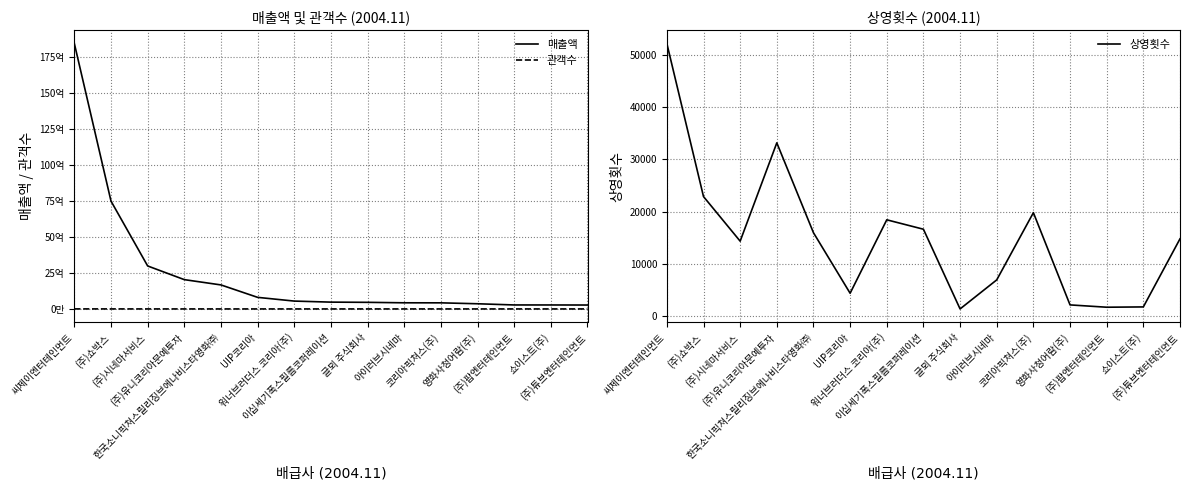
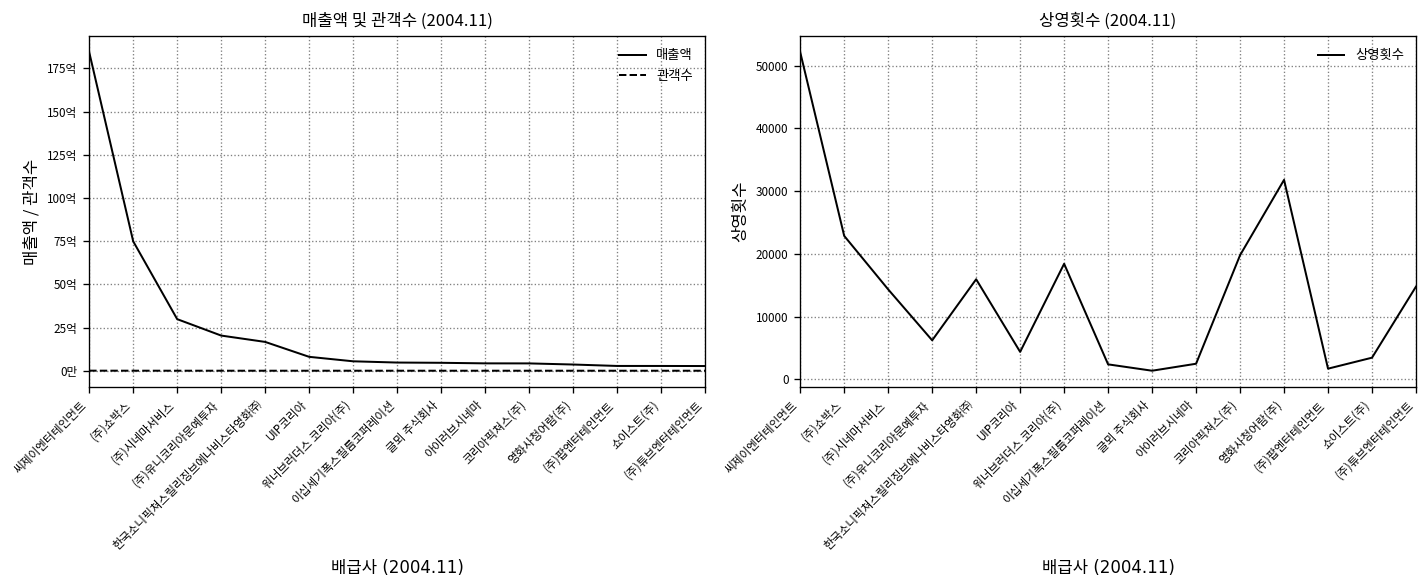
상영횟수 (2004.11), (주)유니코리아문예투자: 33000 -> 6000
상영횟수 (2004.11), 이십세기폭스필름코퍼레이션: 17000 -> 2000
상영횟수 (2004.11), 아이러브시네마: 7000 -> 3000
상영횟수 (2004.11), 영화사청어람(주): 2000 -> 32000
상영횟수 (2004.11), 쇼이스트(주): 2000 -> 3000
